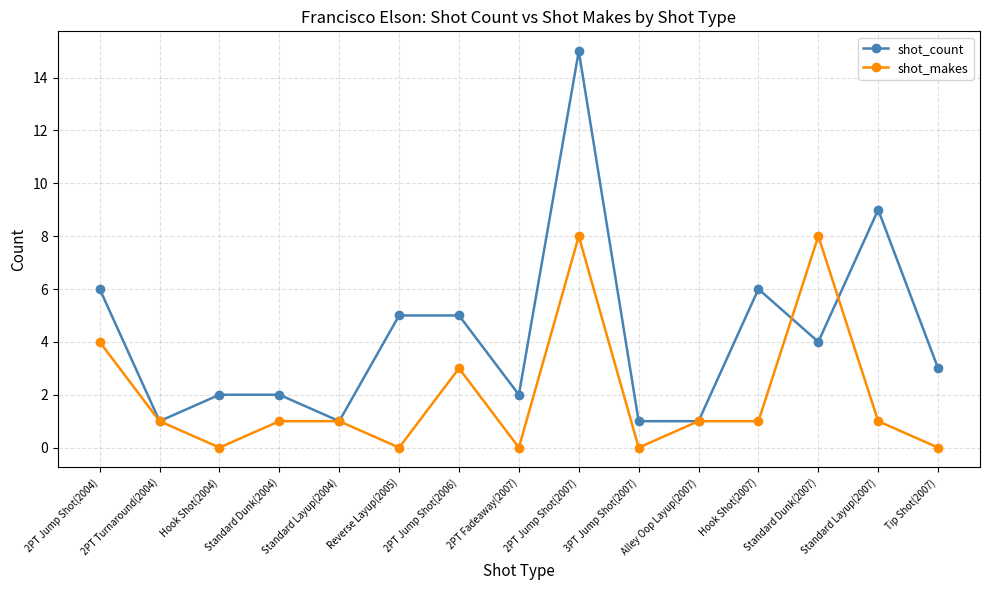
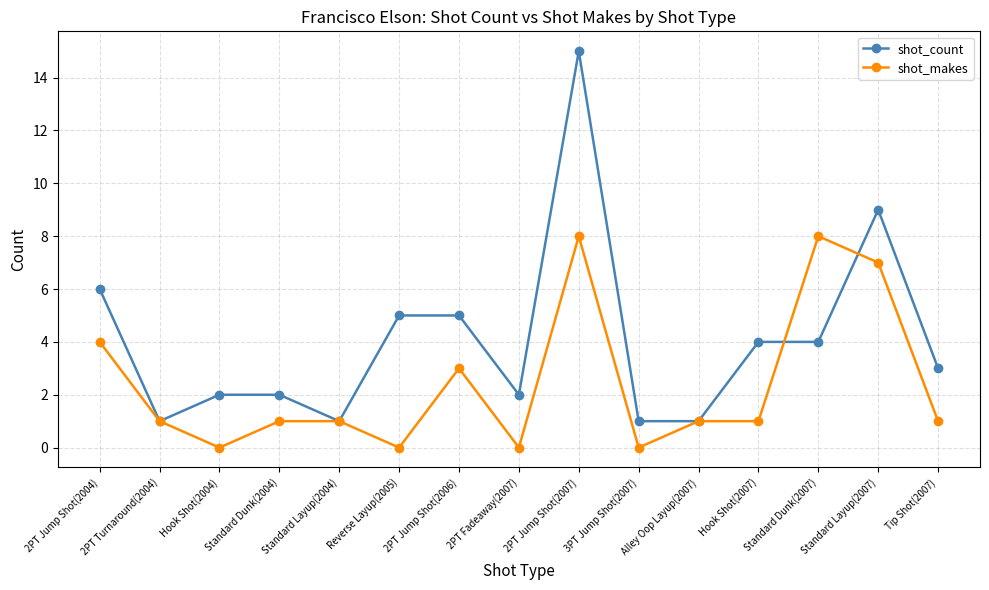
shot_count, Hook Shot(2007): 6 -> 4
shot_makes, Standard Layup(2007): 1 -> 7
shot_makes, Tip Shot(2007): 0 -> 1
